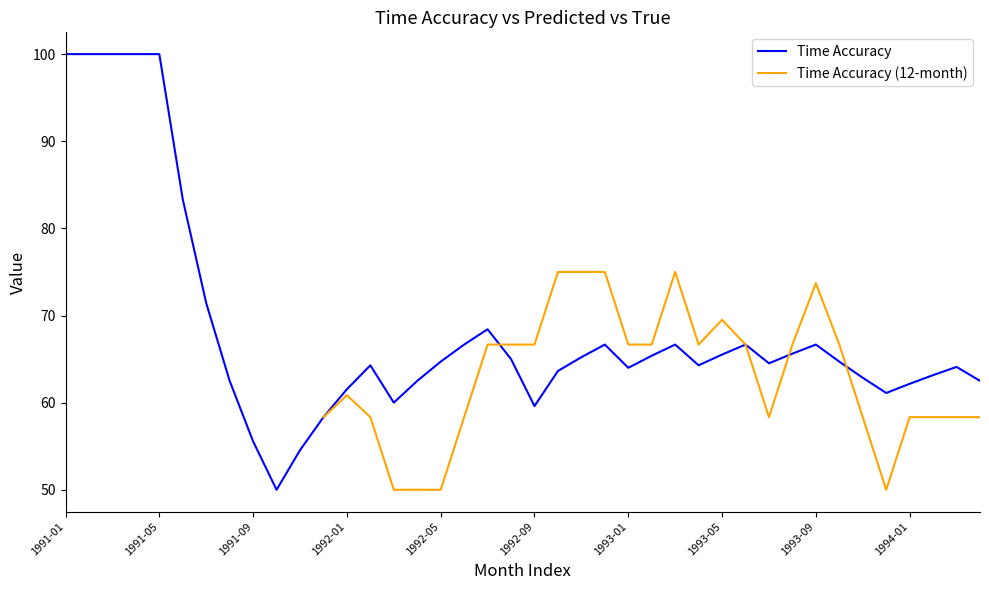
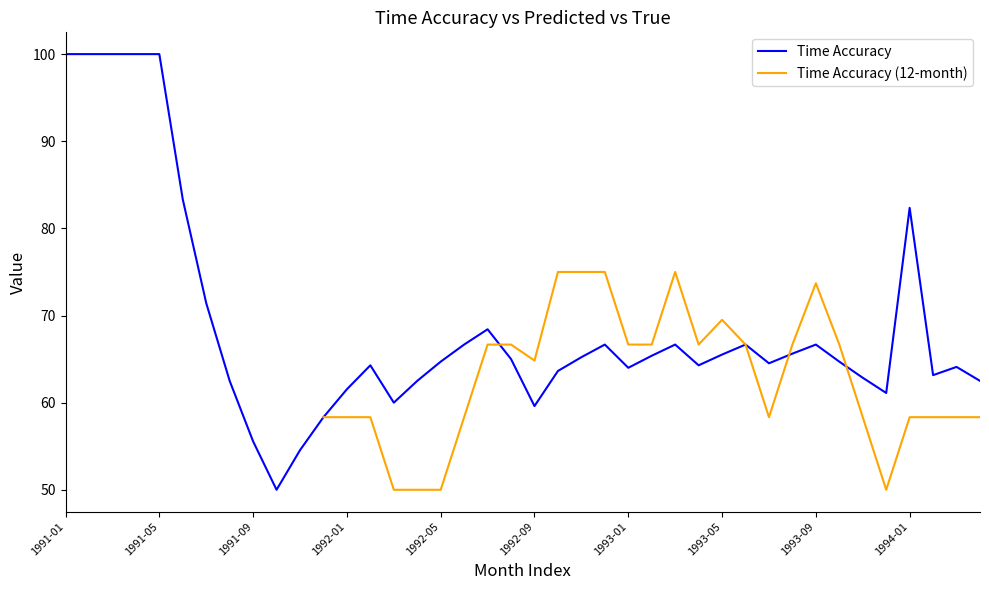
Time Accuracy (12-month), 1992-01: 61 -> 58
Time Accuracy (12-month), 1992-09: 67 -> 65
Time Accuracy, 1994-01: 62 -> 82
